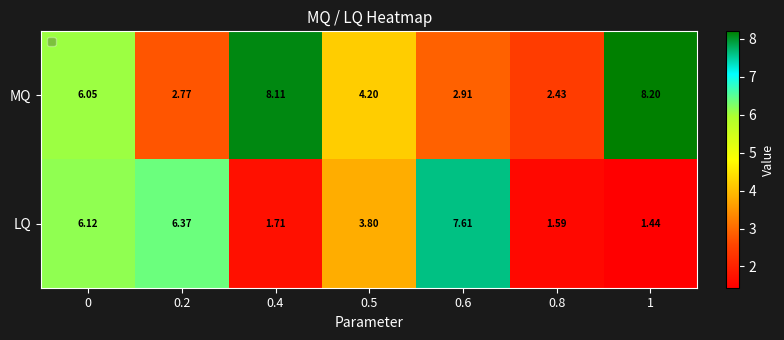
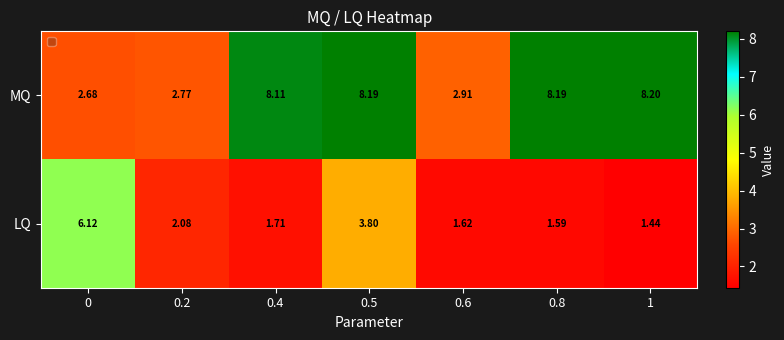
MQ, 0: 6.05 -> 2.68
MQ, 0.5: 4.20 -> 8.19
MQ, 0.8: 2.43 -> 8.19
LQ, 0.2: 6.37 -> 2.08
LQ, 0.6: 7.61 -> 1.62
